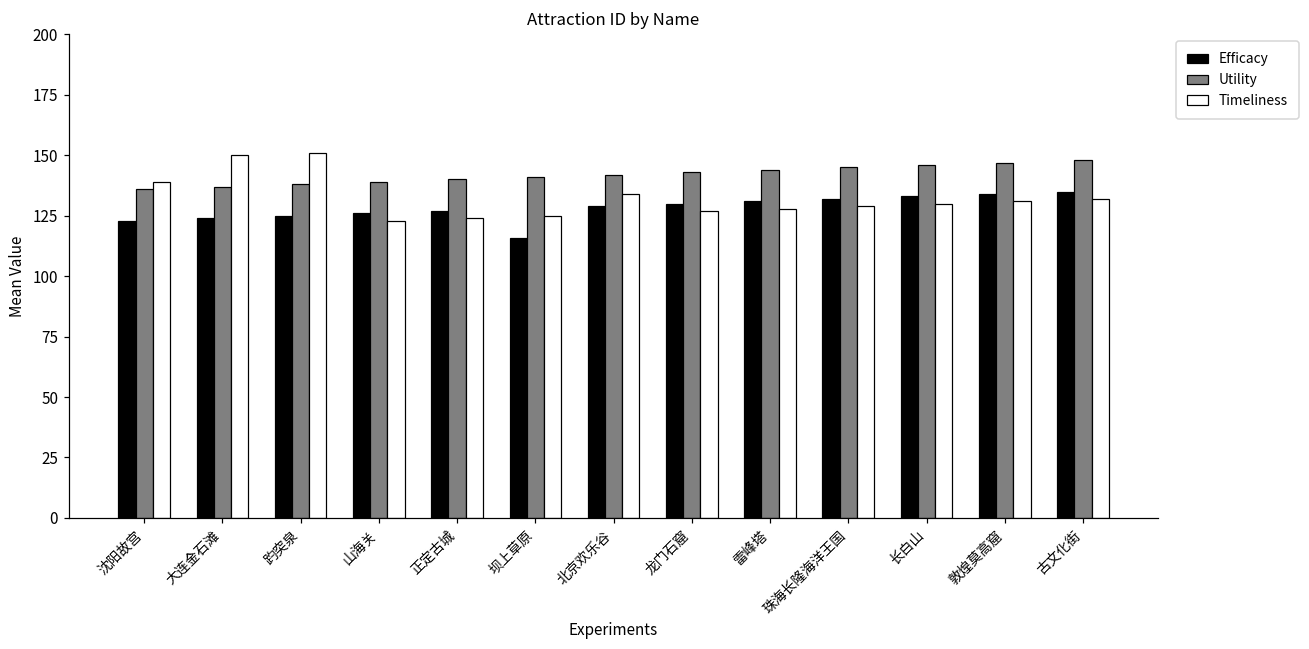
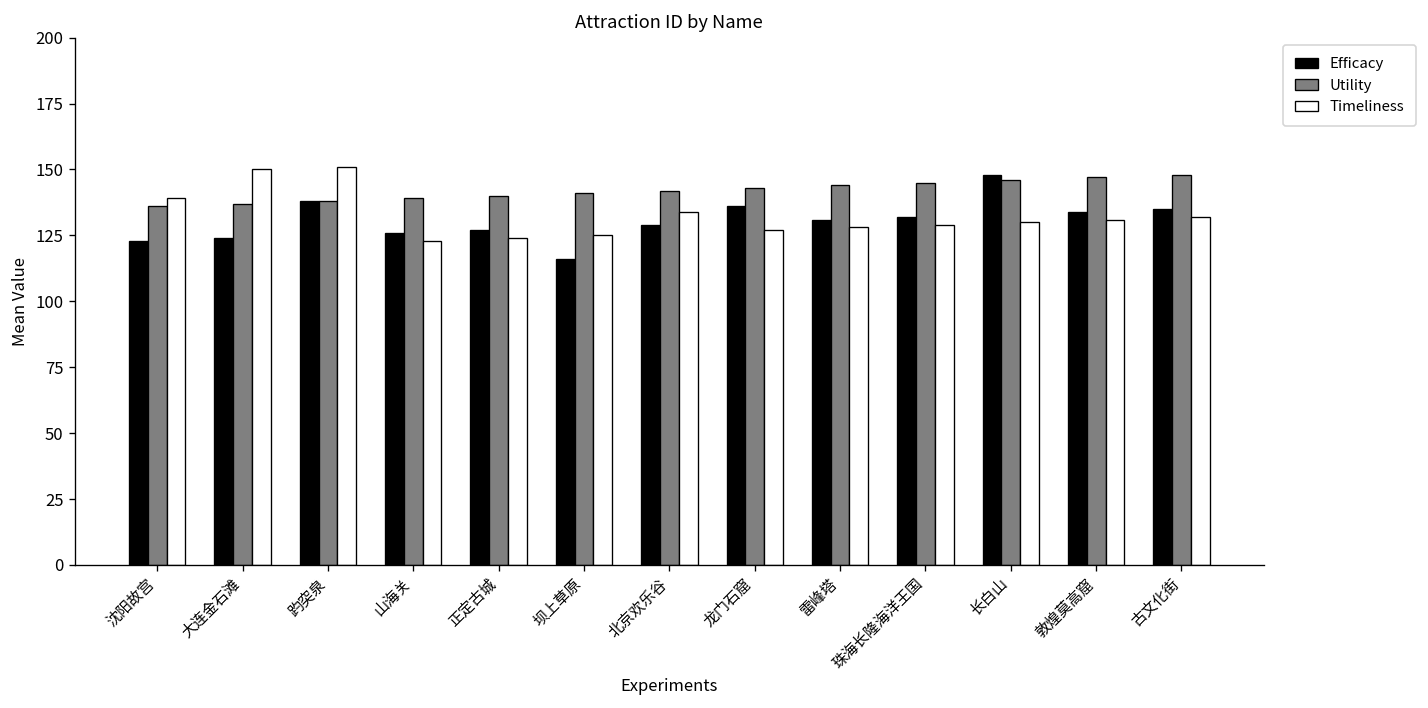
Efficacy, 趵突泉: 125 -> 138
Efficacy, 龙门石窟: 130 -> 136
Efficacy, 长白山: 133 -> 148
